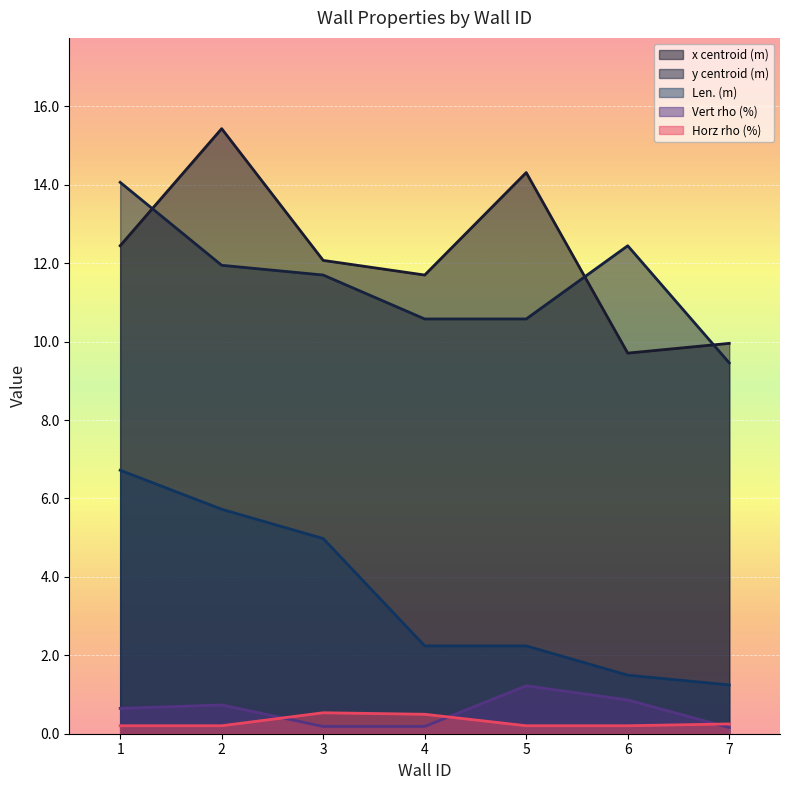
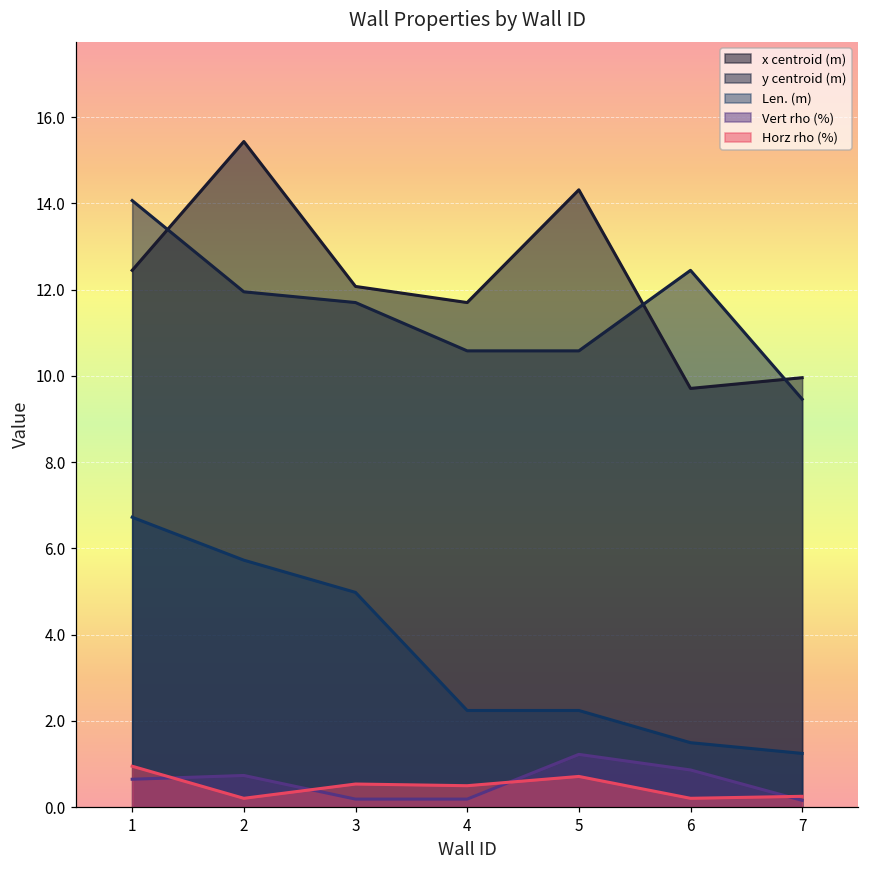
Horz rho (%), 1: 0.2 -> 0.9
Horz rho (%), 5: 0.2 -> 0.7
